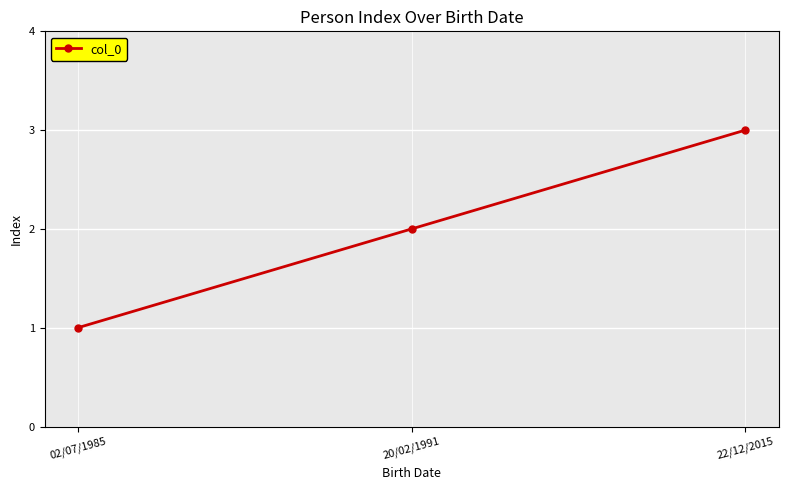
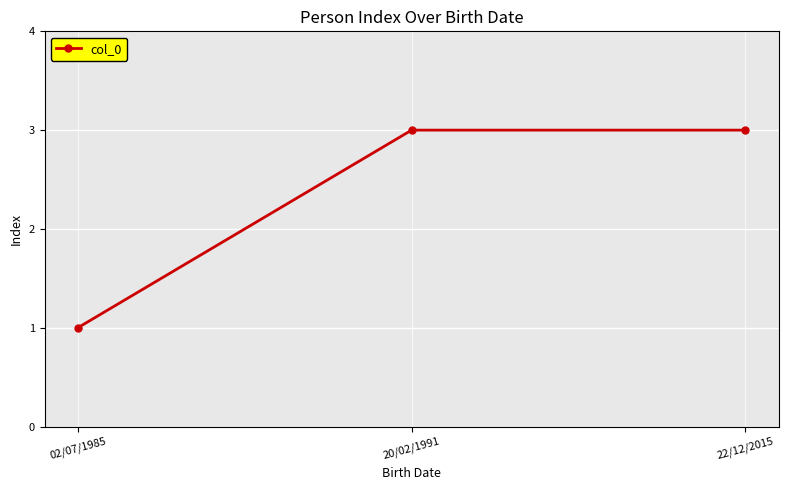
20/02/1991: 2 -> 3
